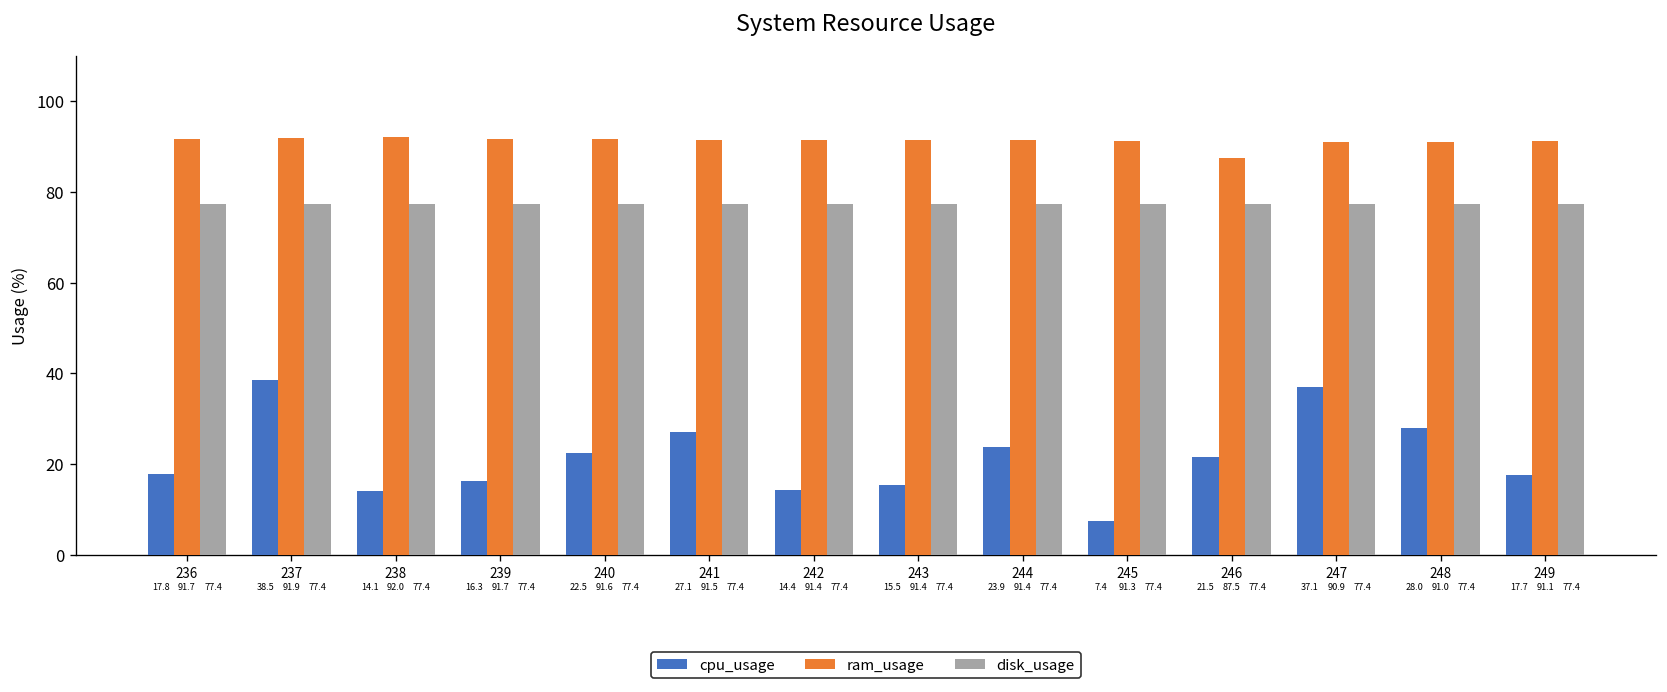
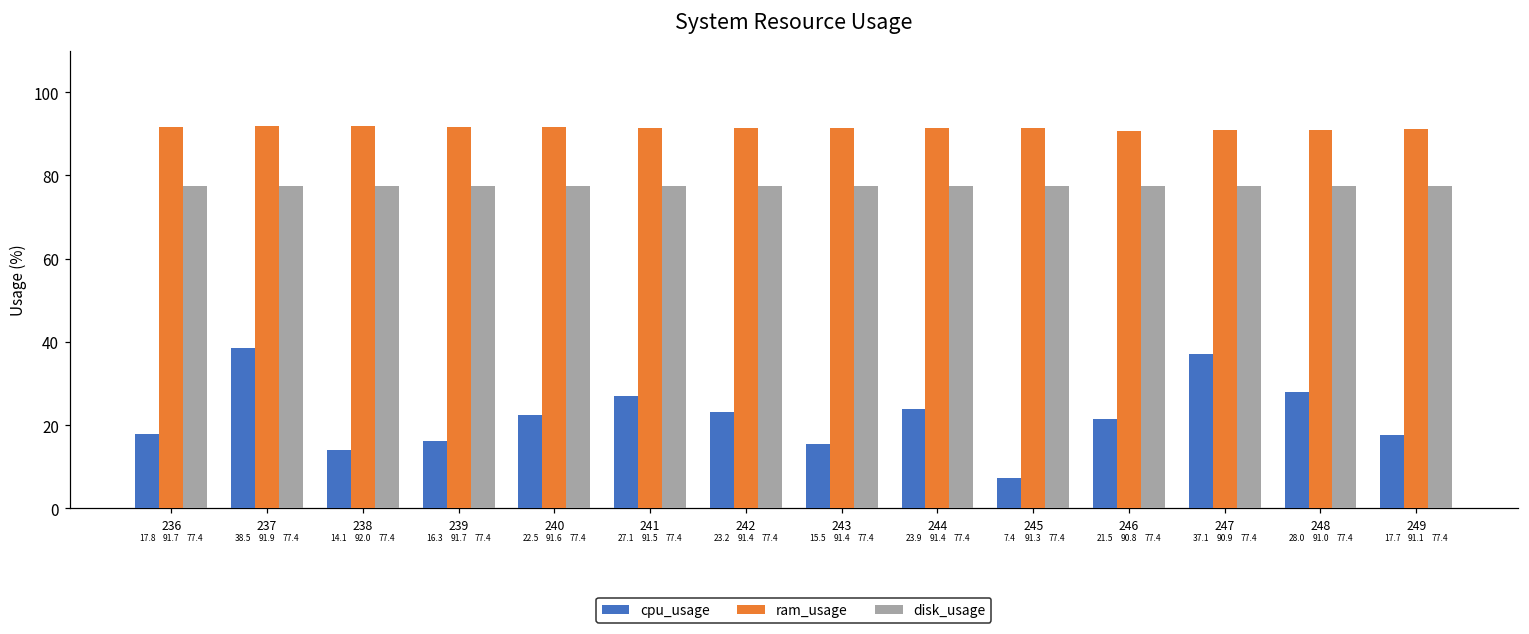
cpu_usage, 242: 14.4 -> 23.2
ram_usage, 246: 87.5 -> 90.8
